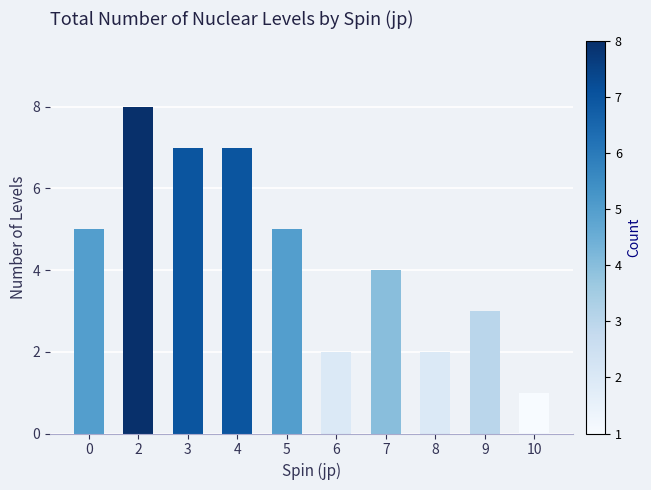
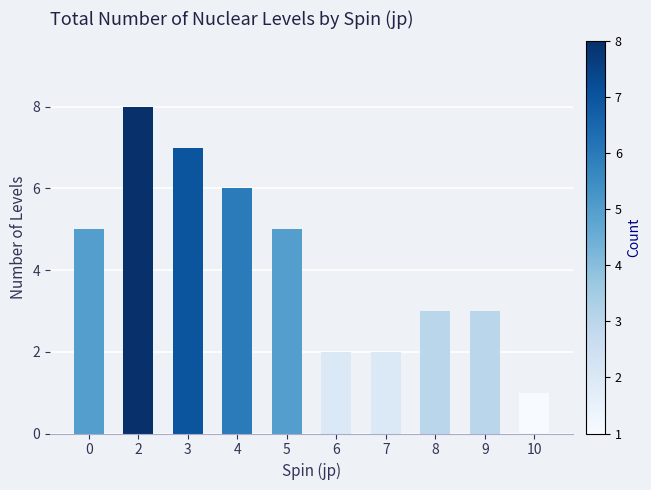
4: 7 -> 6
7: 4 -> 2
8: 2 -> 3
